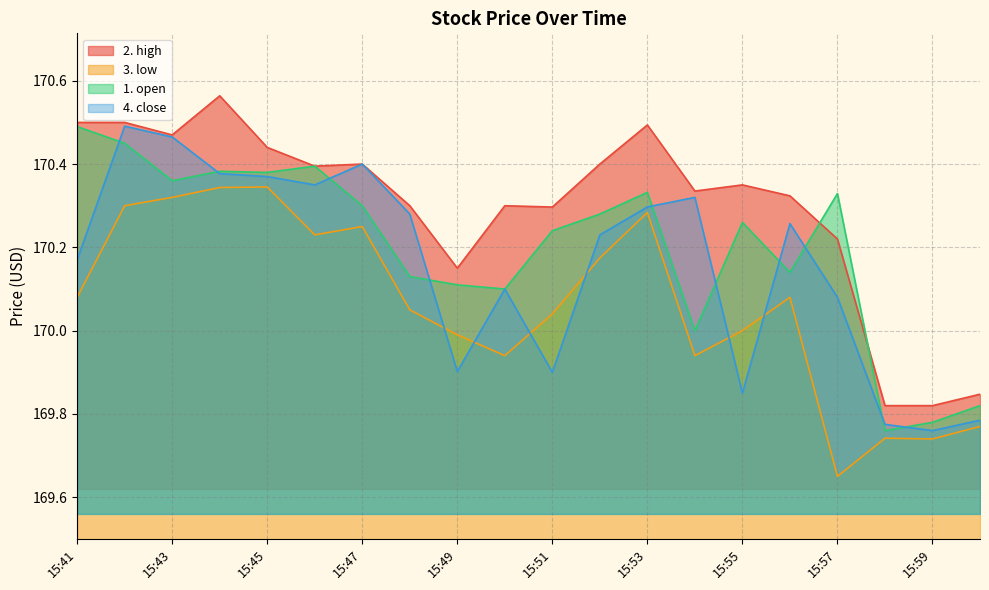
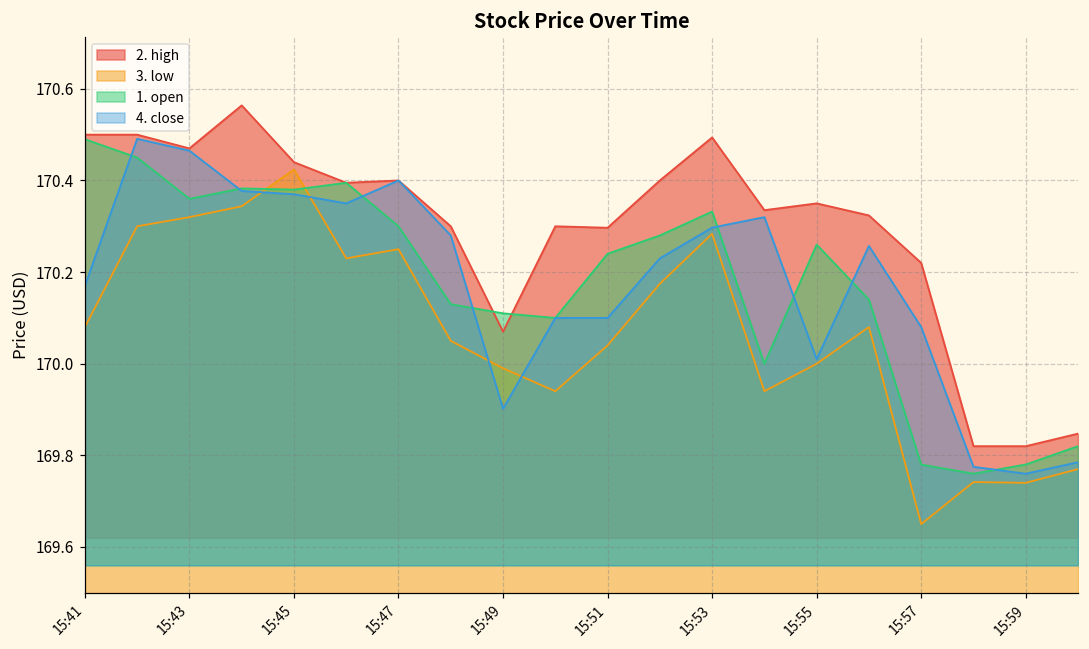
3. low, 15:45: 170.35 -> 170.42
2. high, 15:49: 170.15 -> 170.07
4. close, 15:51: 169.9 -> 170.1
4. close, 15:55: 169.85 -> 170.01
1. open, 15:57: 170.33 -> 169.78
